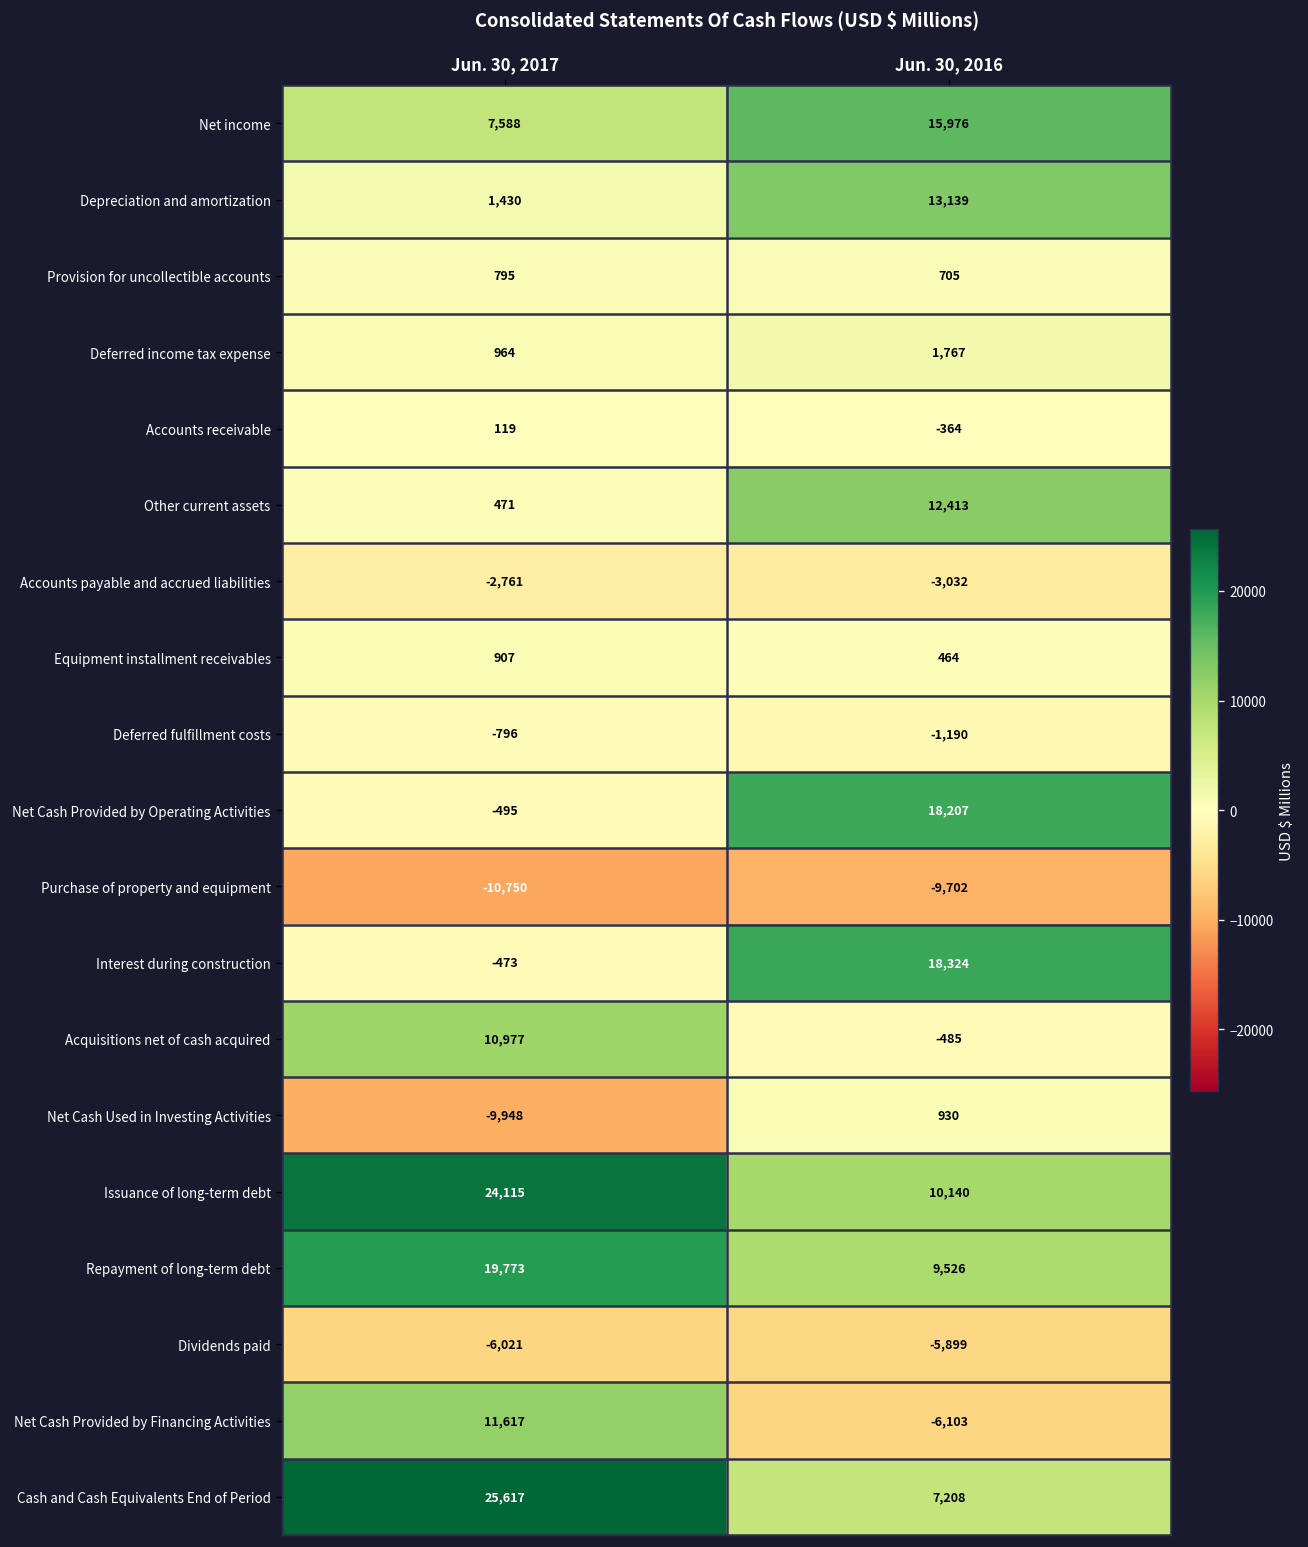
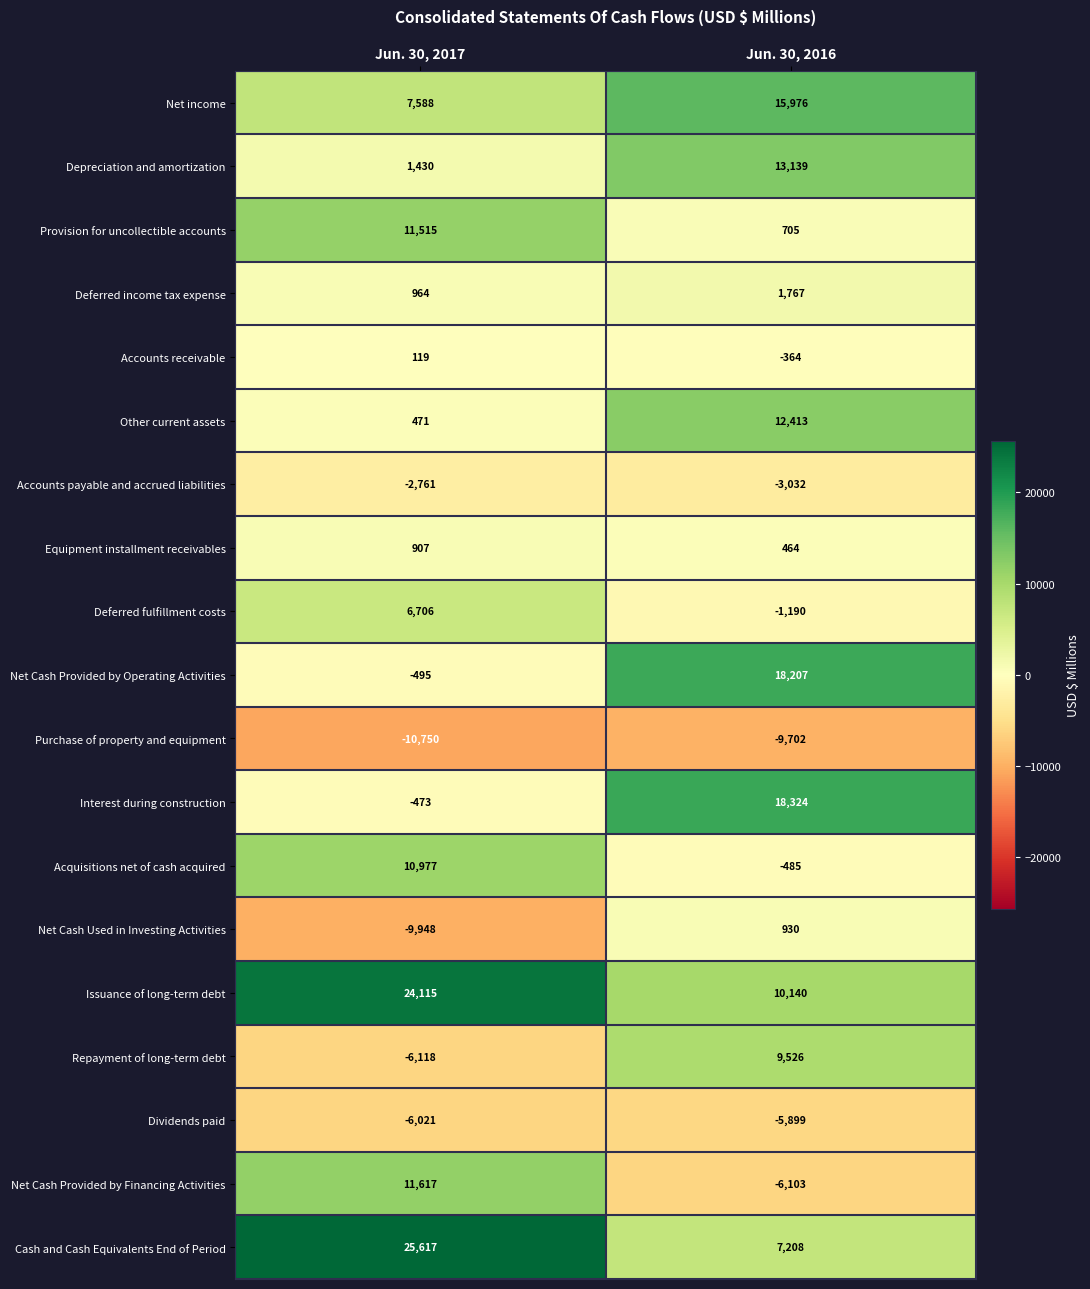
Provision for uncollectible accounts, Jun. 30, 2017: 795 -> 11,515
Deferred fulfillment costs, Jun. 30, 2017: -796 -> 6,706
Repayment of long-term debt, Jun. 30, 2017: 19,773 -> -6,118
